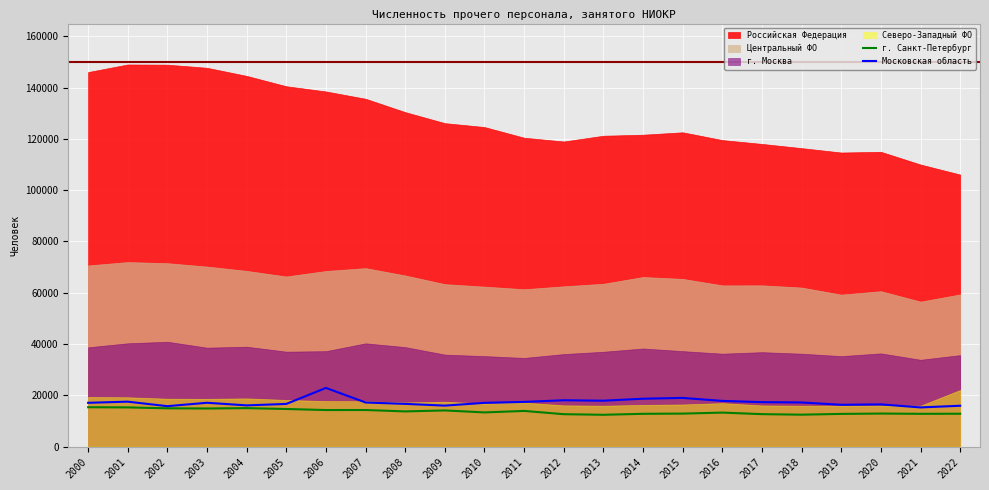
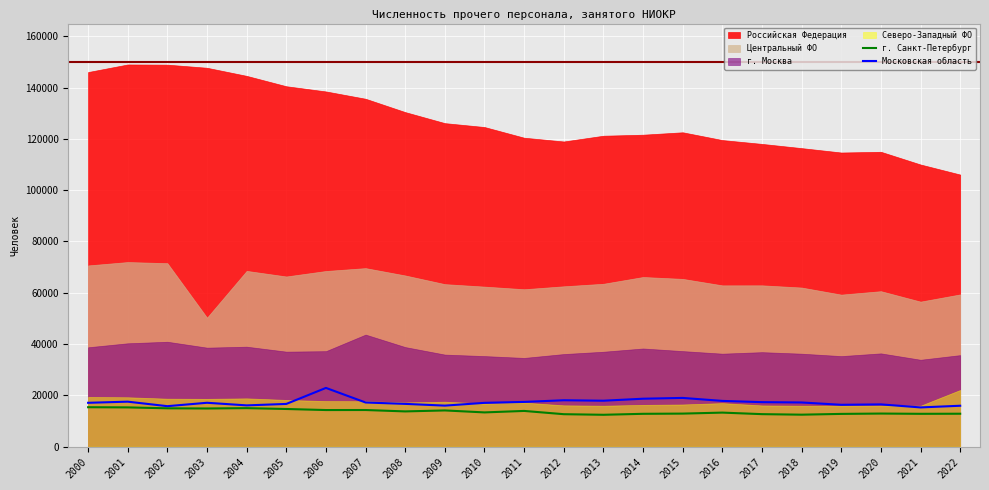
Центральный ФО, 2003: 70000 -> 50000
г. Москва, 2007: 40000 -> 44000
